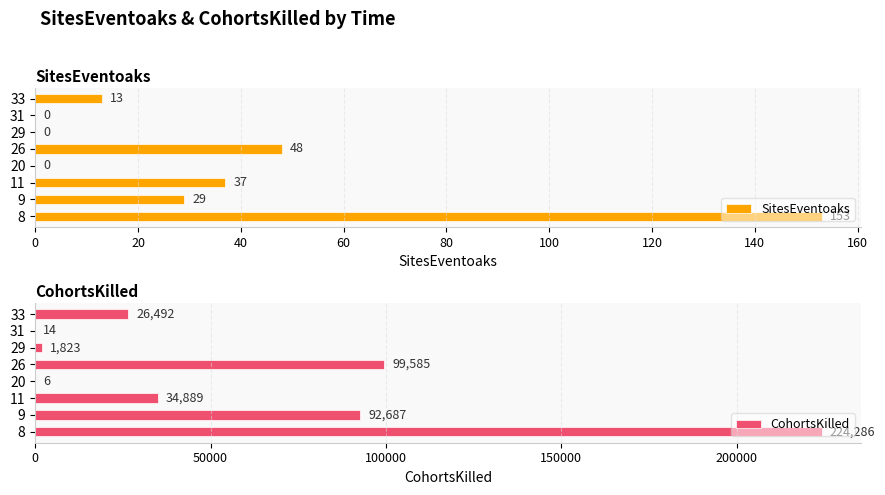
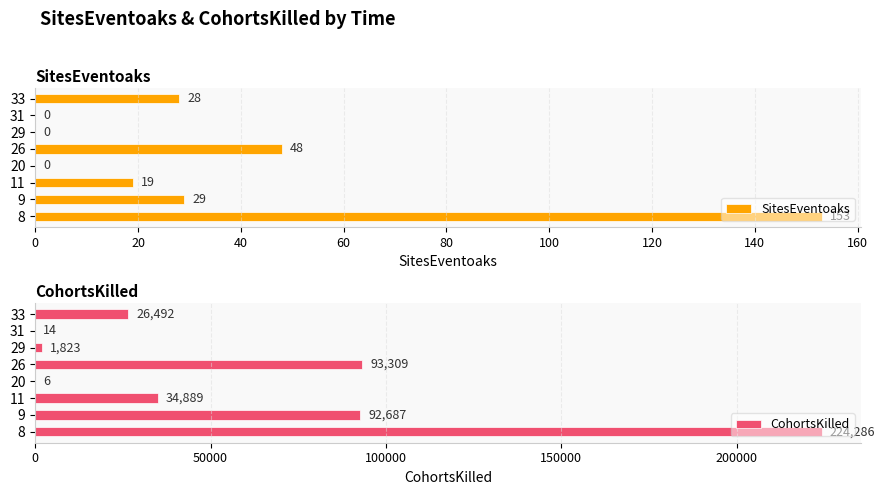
SitesEventoaks, 33: 13 -> 28
SitesEventoaks, 11: 37 -> 19
CohortsKilled, 26: 99,585 -> 93,309
